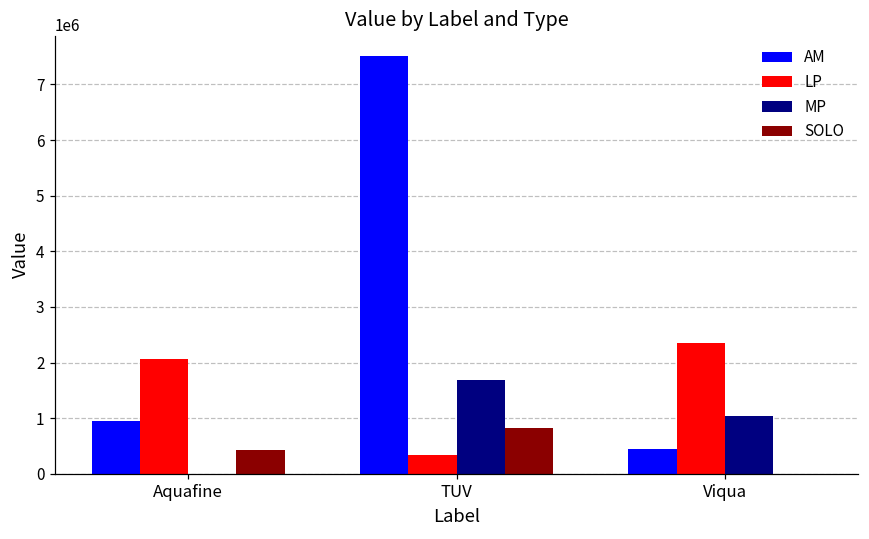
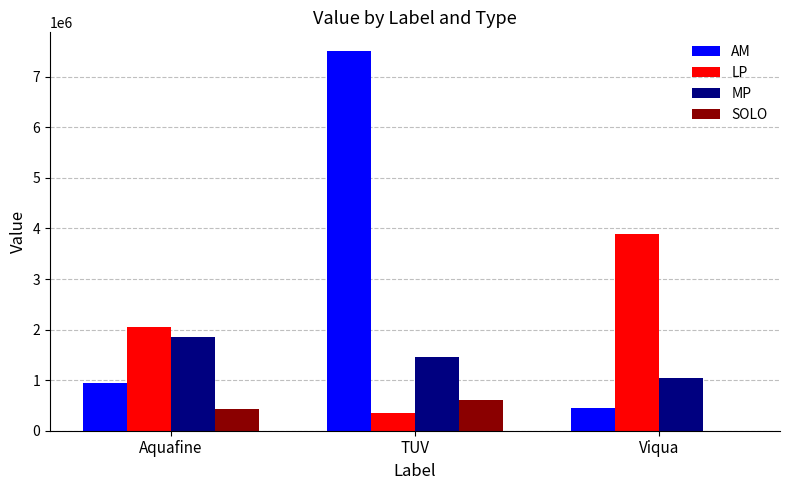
MP, Aquafine: 0 -> 1900000
MP, TUV: 1700000 -> 1500000
SOLO, TUV: 800000 -> 600000
LP, Viqua: 2300000 -> 3900000
